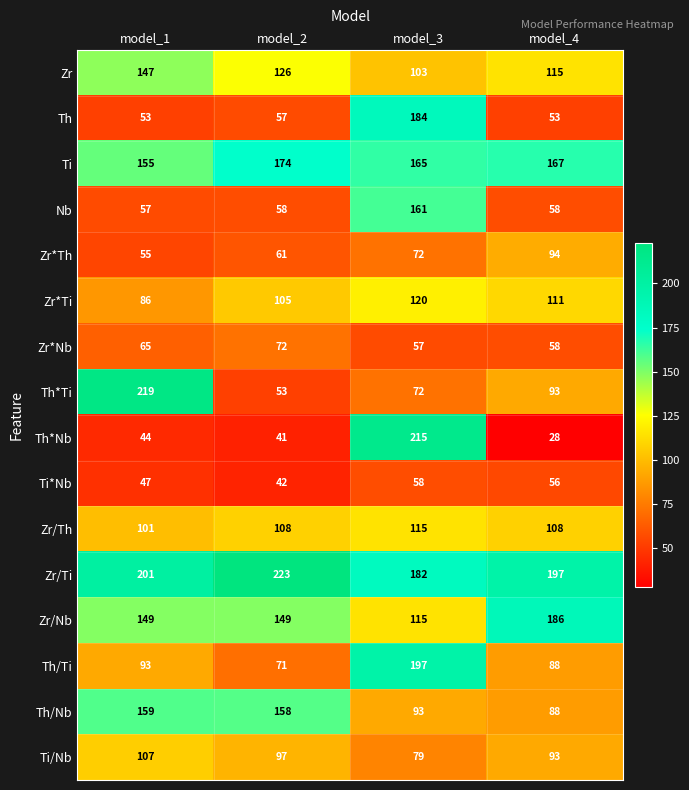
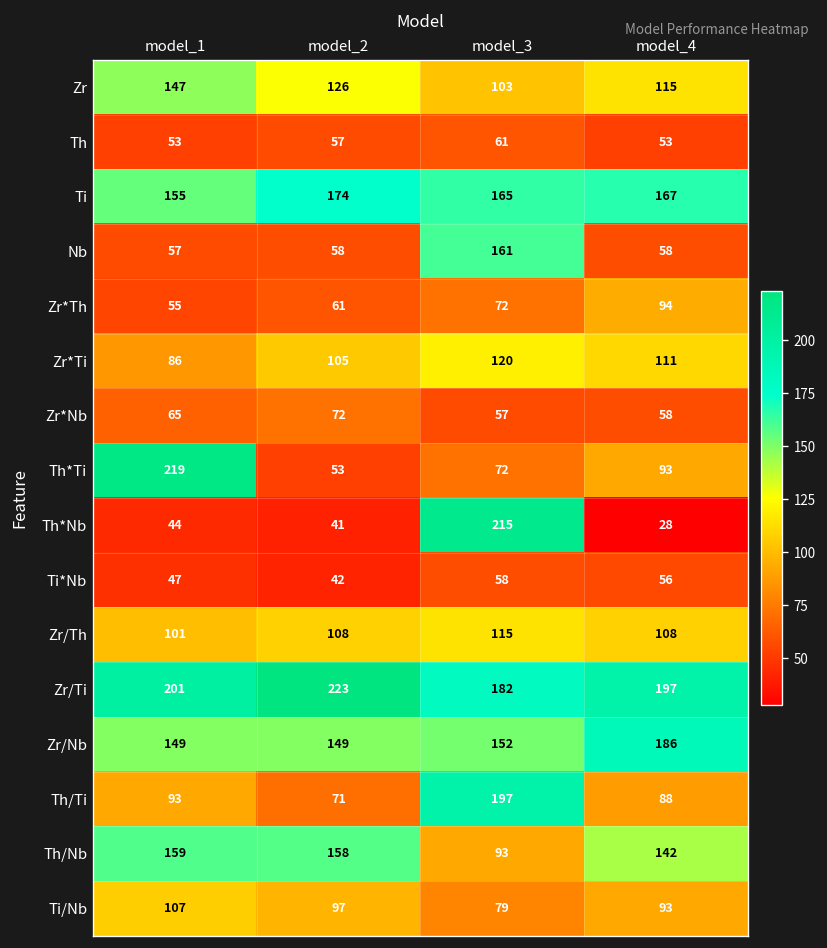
Th, model_3: 184 -> 61
Zr/Nb, model_3: 115 -> 152
Th/Nb, model_4: 88 -> 142
